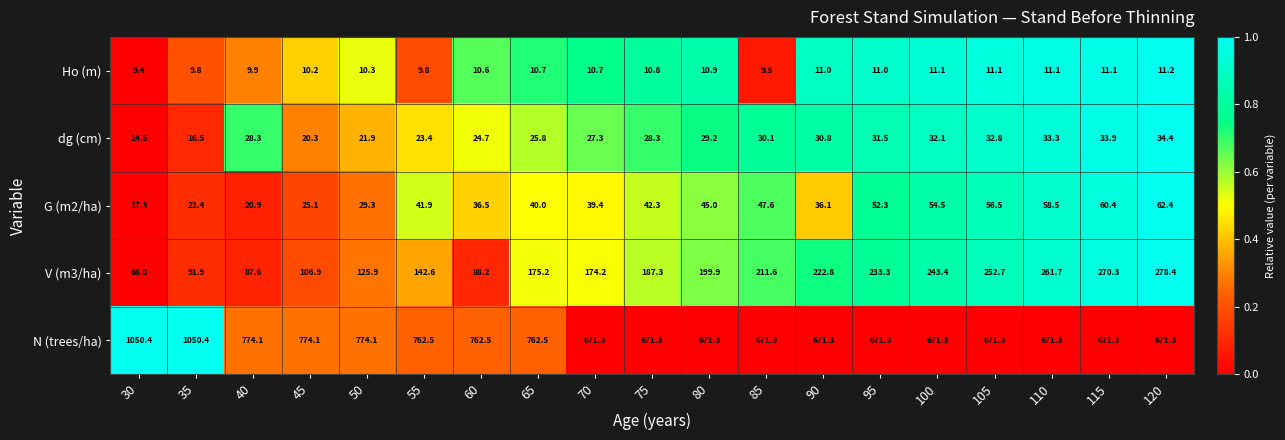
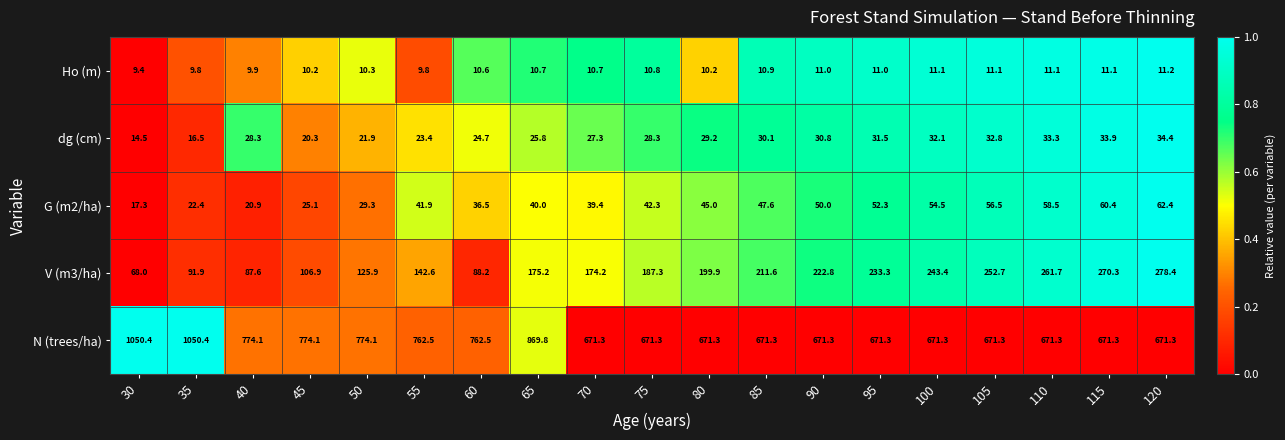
Ho (m), 80: 10.9 -> 10.2
Ho (m), 85: 9.5 -> 10.9
G (m2/ha), 90: 36.1 -> 50.0
N (trees/ha), 65: 762.5 -> 869.8
